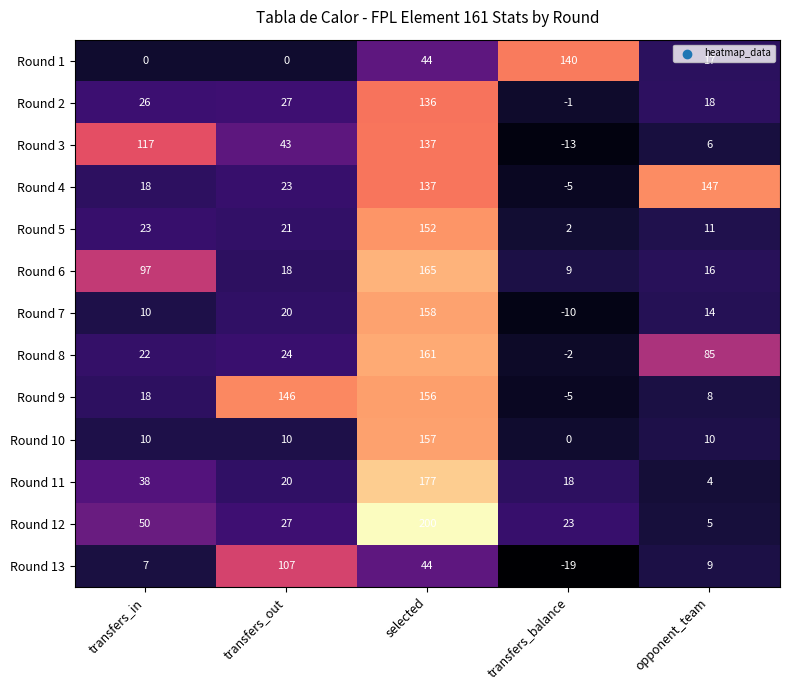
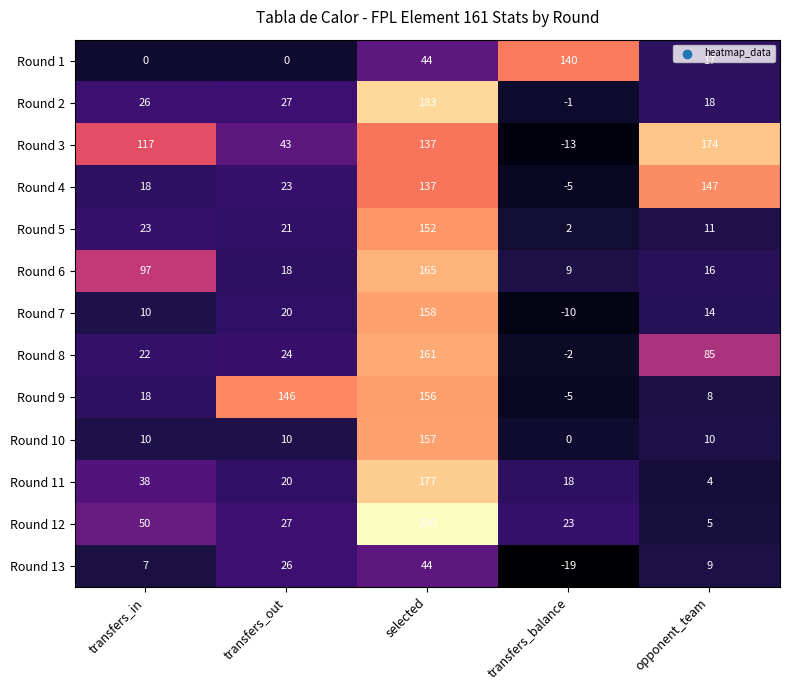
Round 2, selected: 136 -> 183
Round 3, opponent_team: 6 -> 174
Round 13, transfers_out: 107 -> 26
